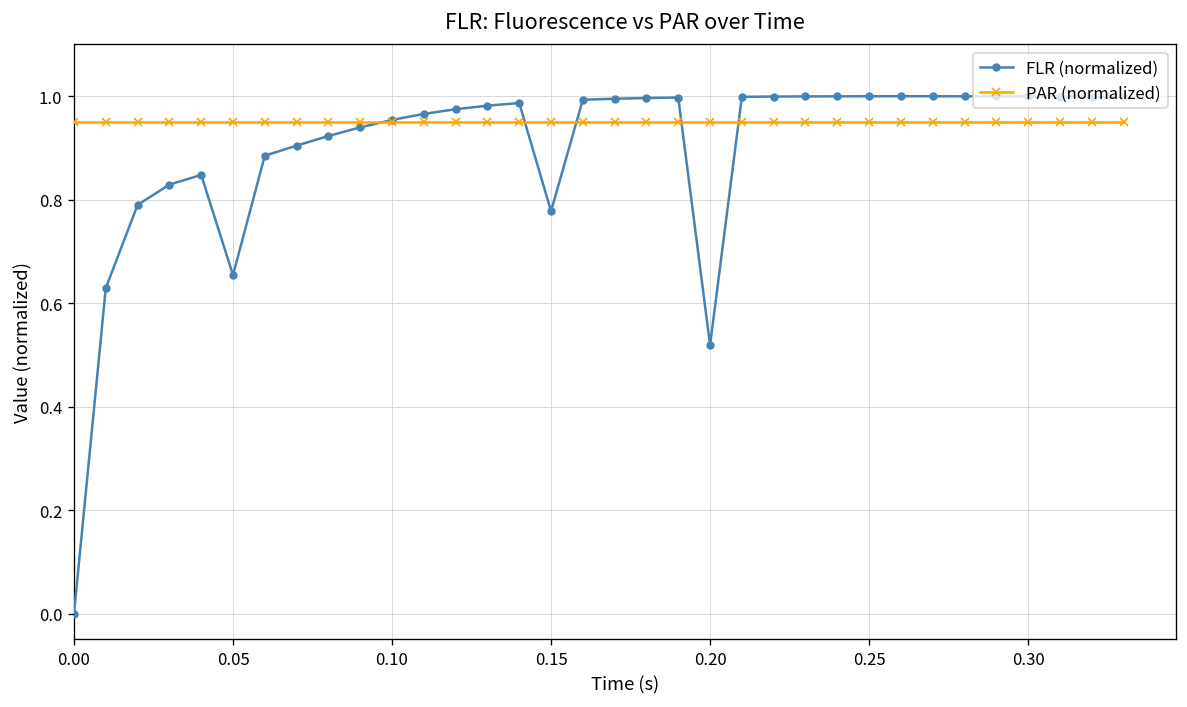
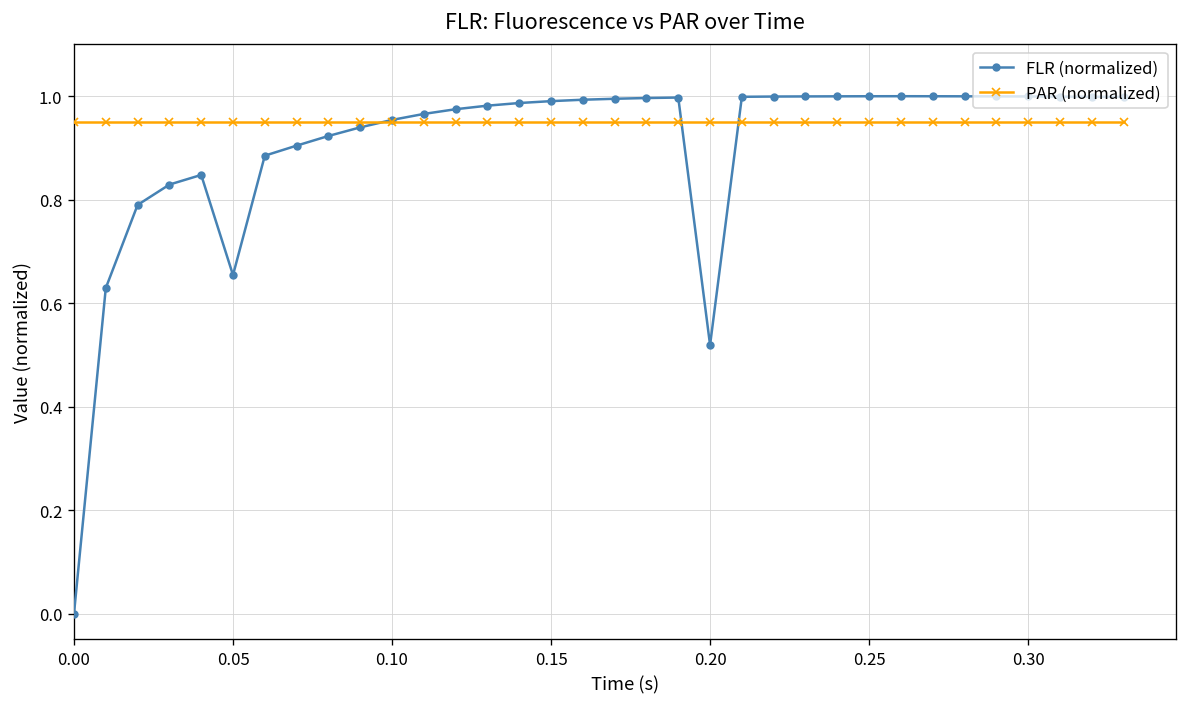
FLR (normalized), 0.15: 0.78 -> 0.99
